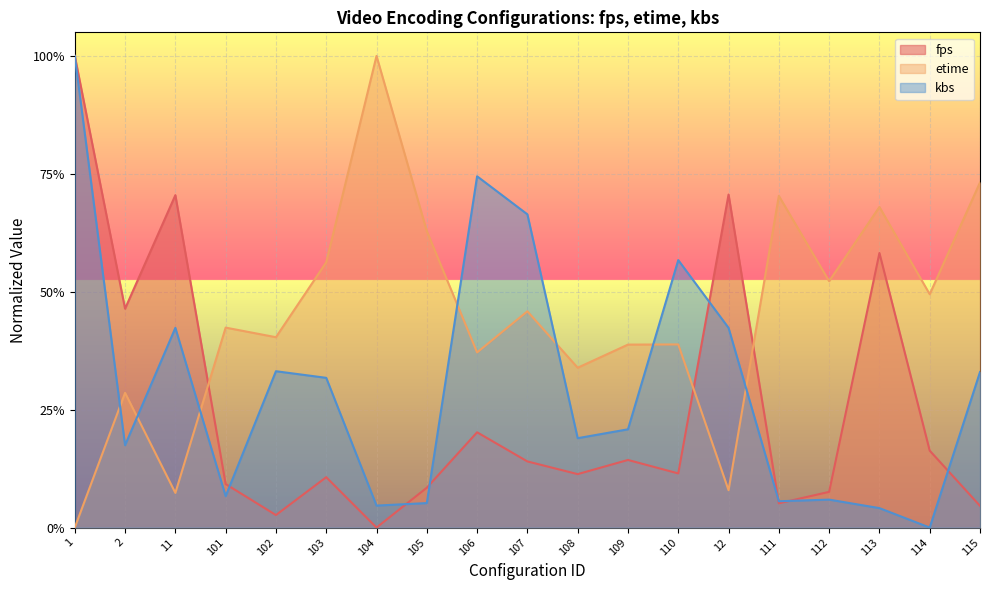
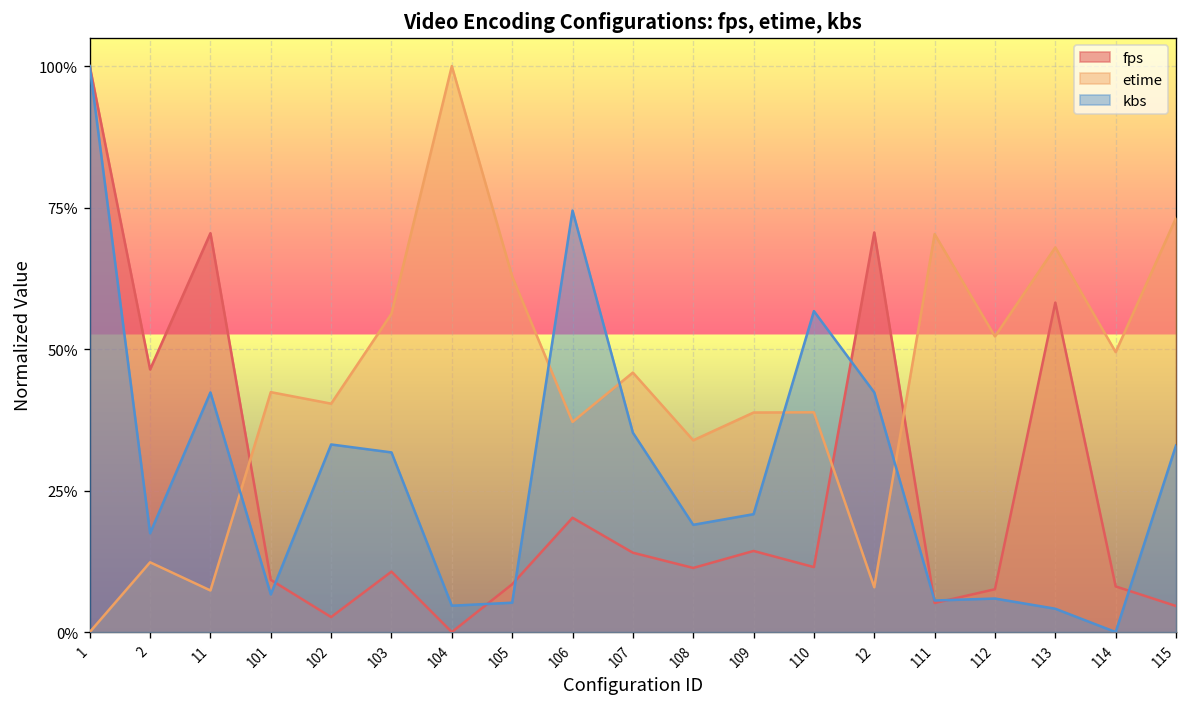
etime, 2: 29% -> 12%
kbs, 107: 66% -> 35%
fps, 114: 16% -> 8%
